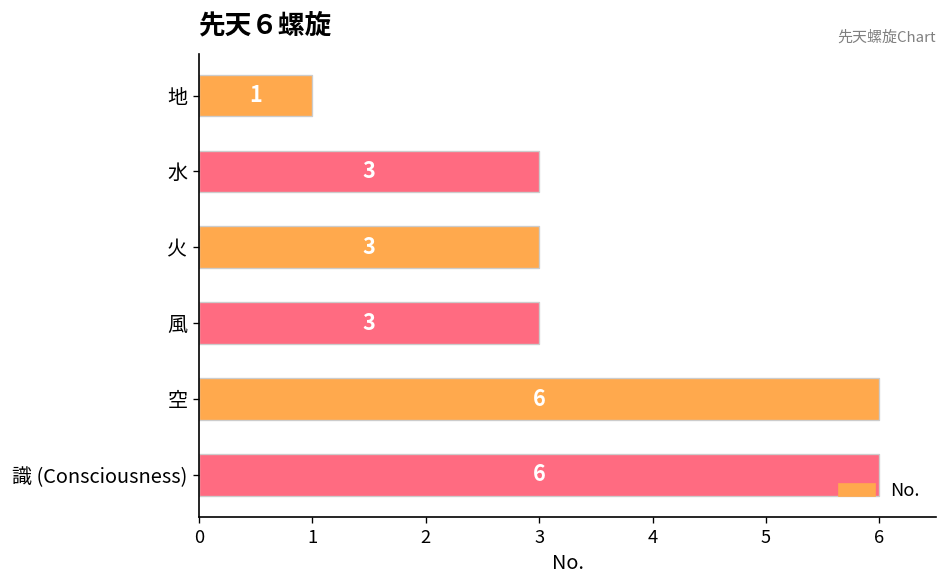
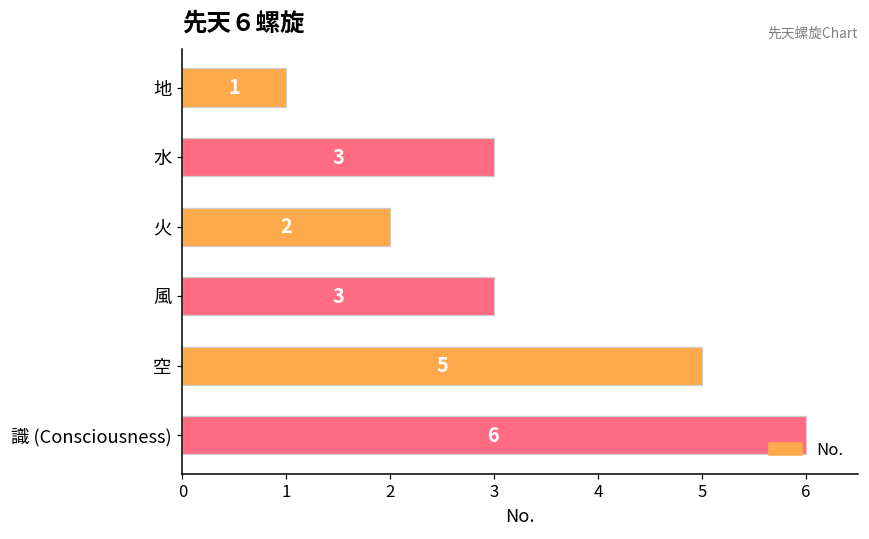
火: 3 -> 2
空: 6 -> 5
